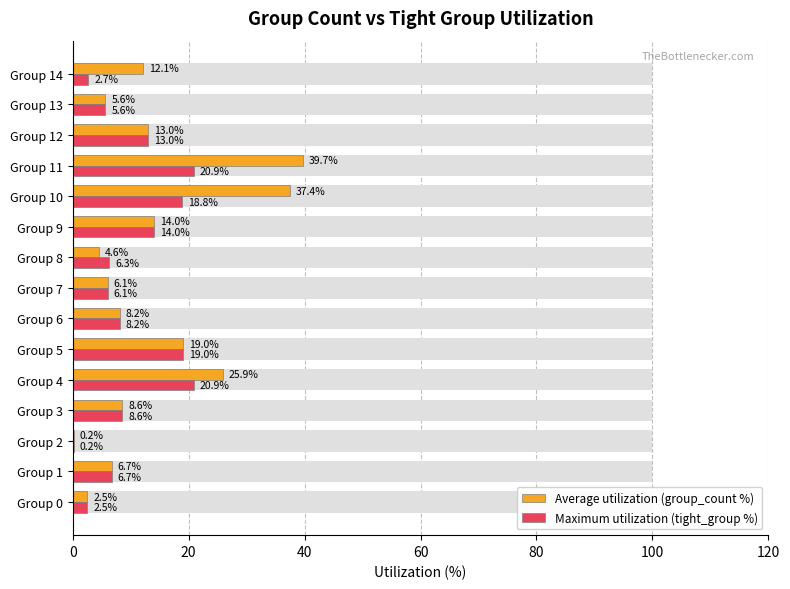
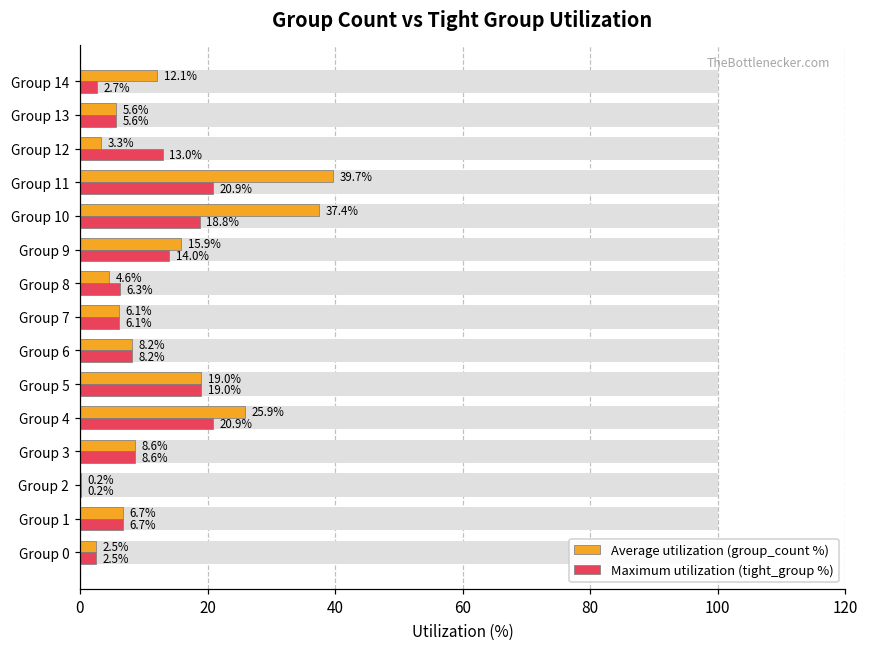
Average utilization (group_count %), Group 12: 13.0% -> 3.3%
Average utilization (group_count %), Group 9: 14.0% -> 15.9%
